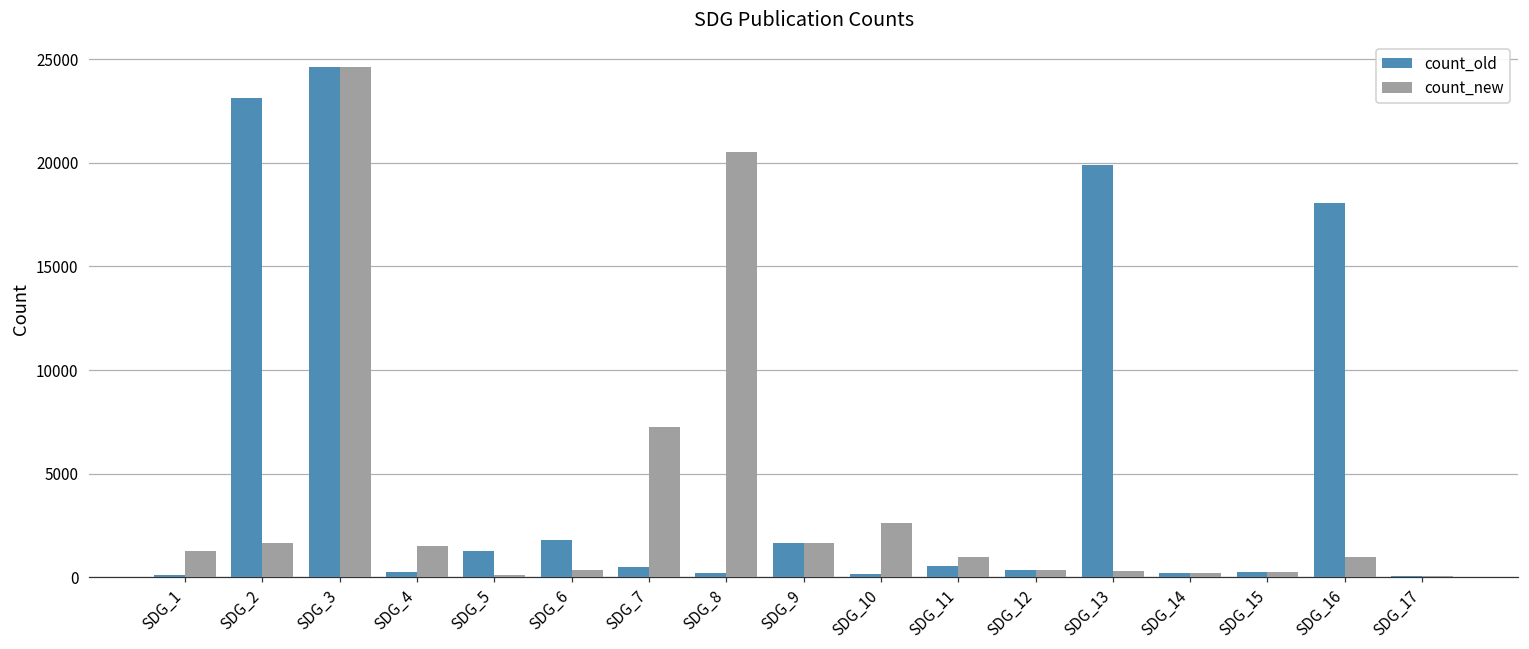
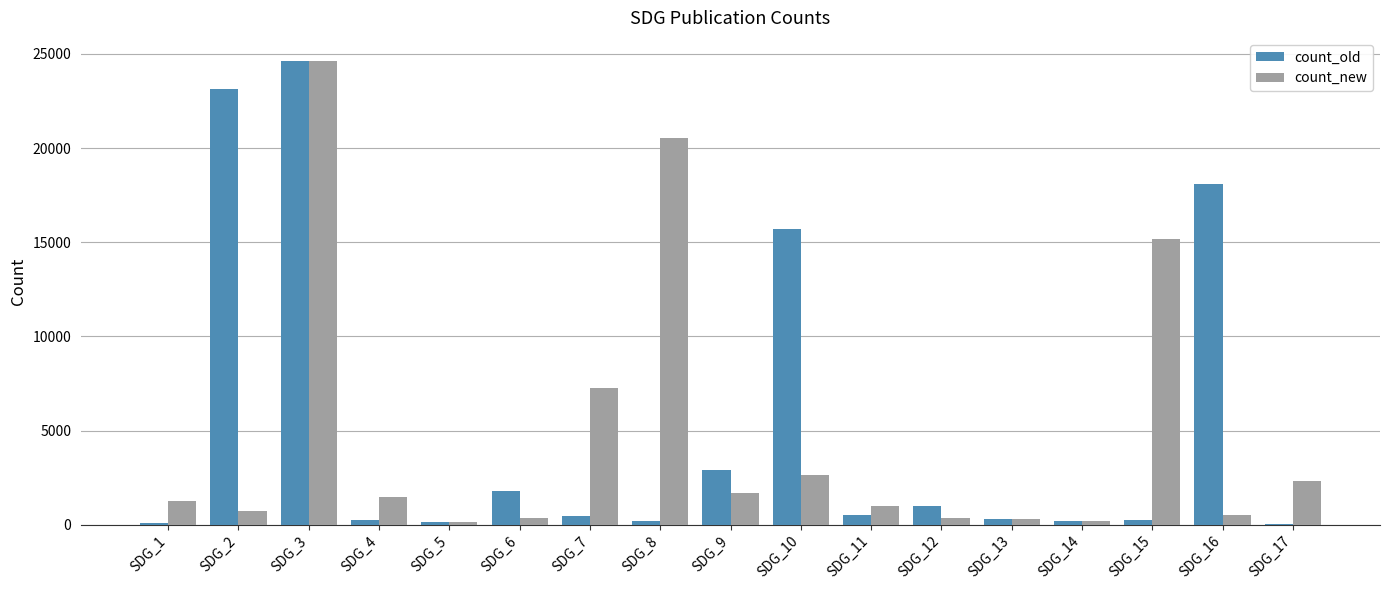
count_new, SDG_2: 1700 -> 700
count_old, SDG_5: 1300 -> 100
count_old, SDG_9: 1700 -> 2900
count_old, SDG_10: 100 -> 15700
count_old, SDG_12: 400 -> 1000
count_old, SDG_13: 19900 -> 300
count_new, SDG_15: 300 -> 15200
count_new, SDG_16: 1000 -> 500
count_new, SDG_17: 0 -> 2300
